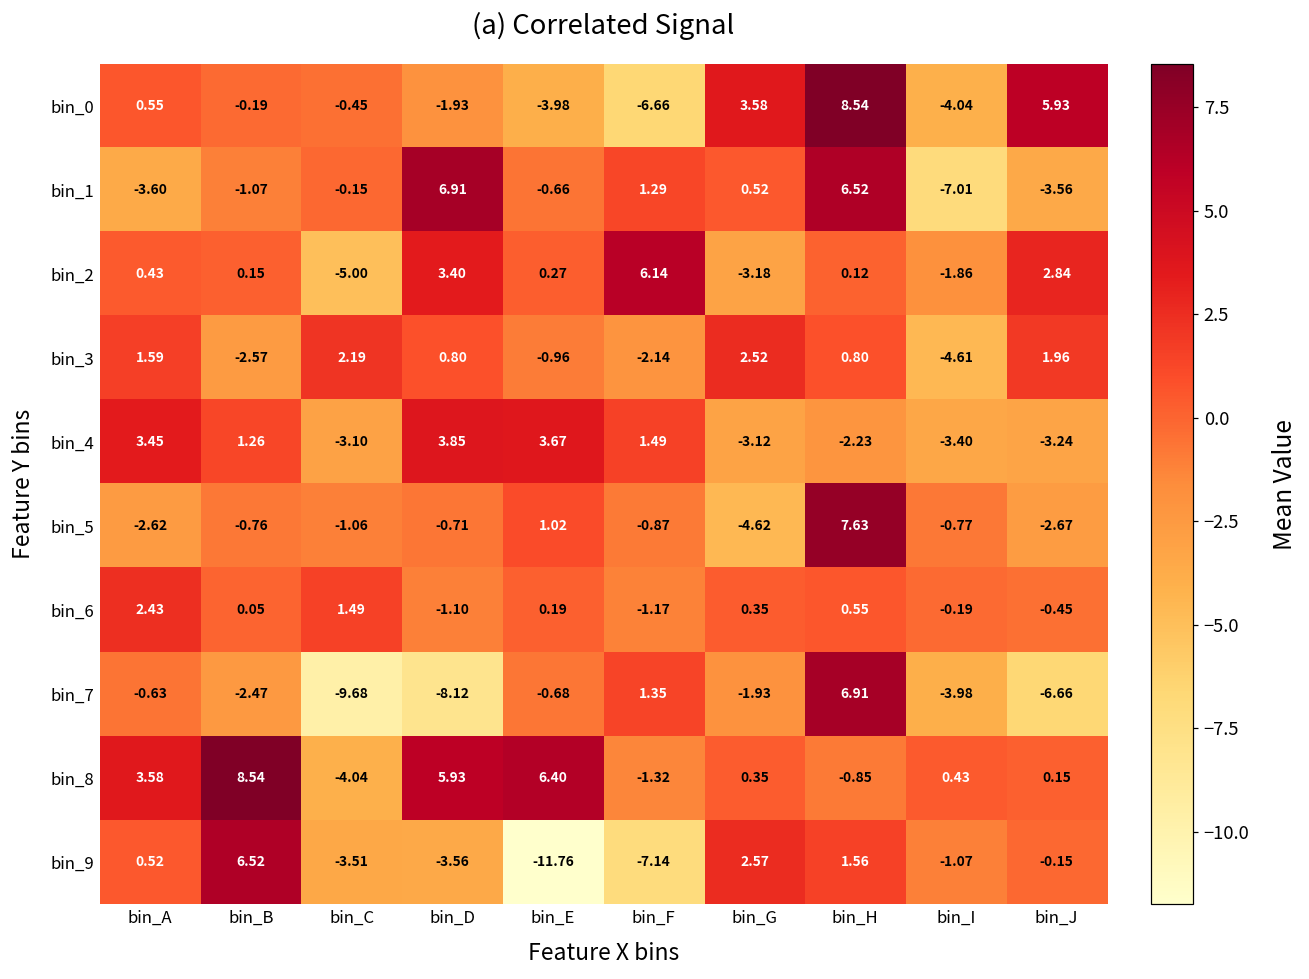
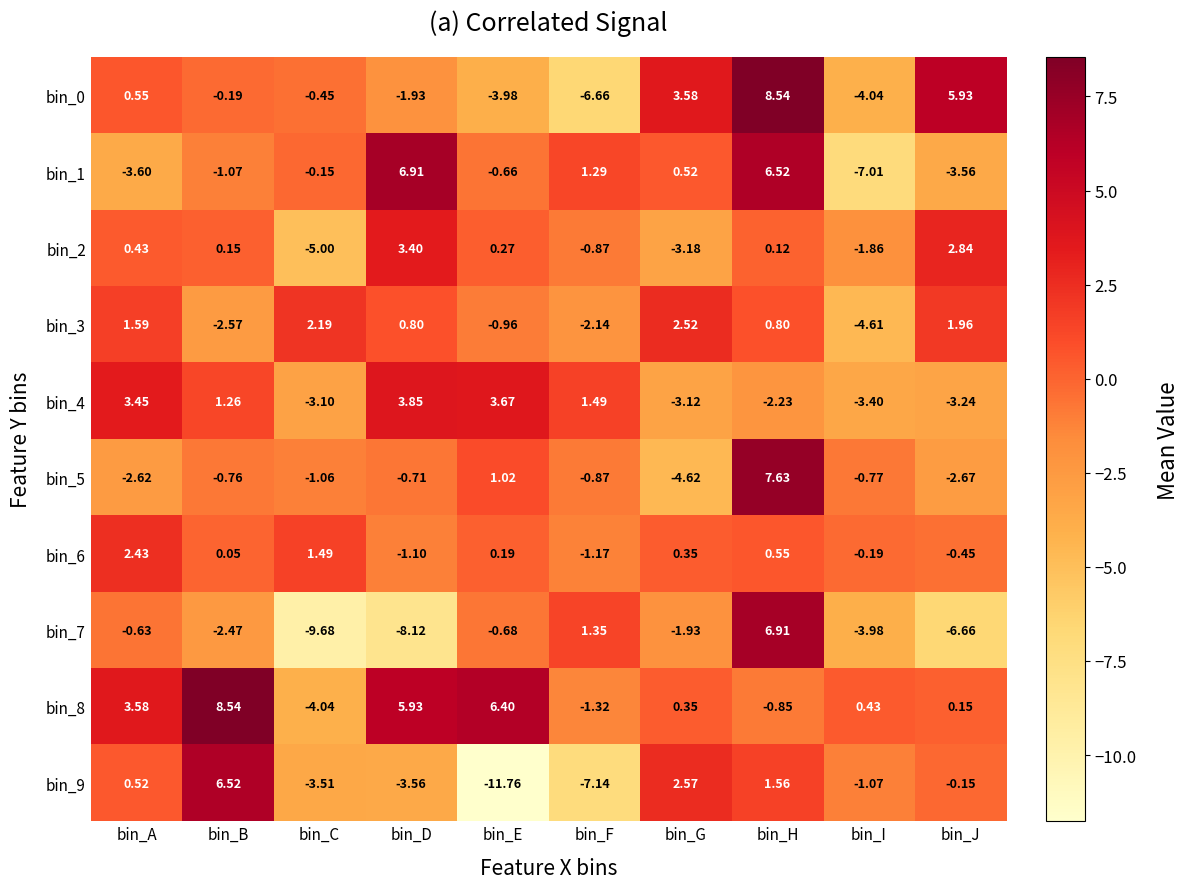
bin_2, bin_F: 6.14 -> -0.87
